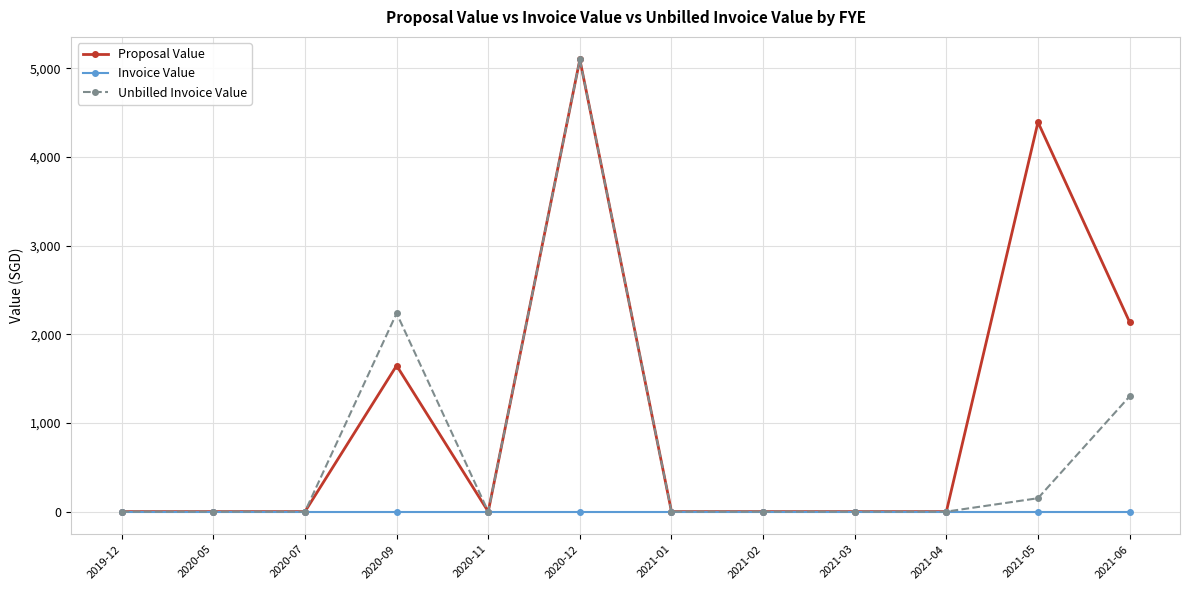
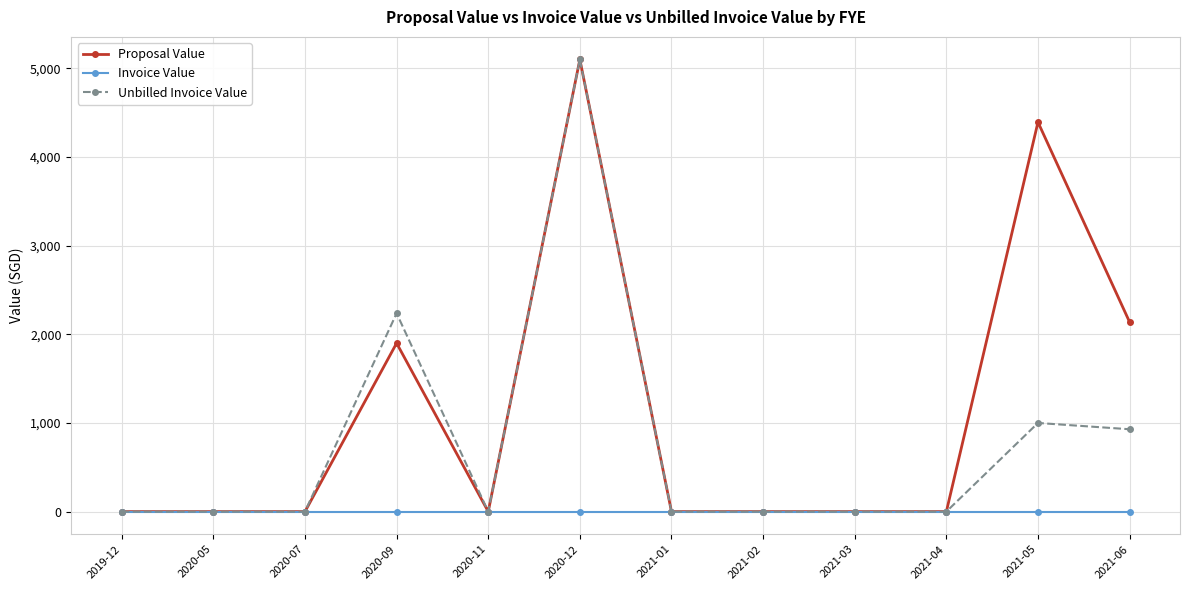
Proposal Value, 2020-09: 1,600 -> 1,900
Unbilled Invoice Value, 2021-05: 200 -> 1,000
Unbilled Invoice Value, 2021-06: 1,300 -> 900
